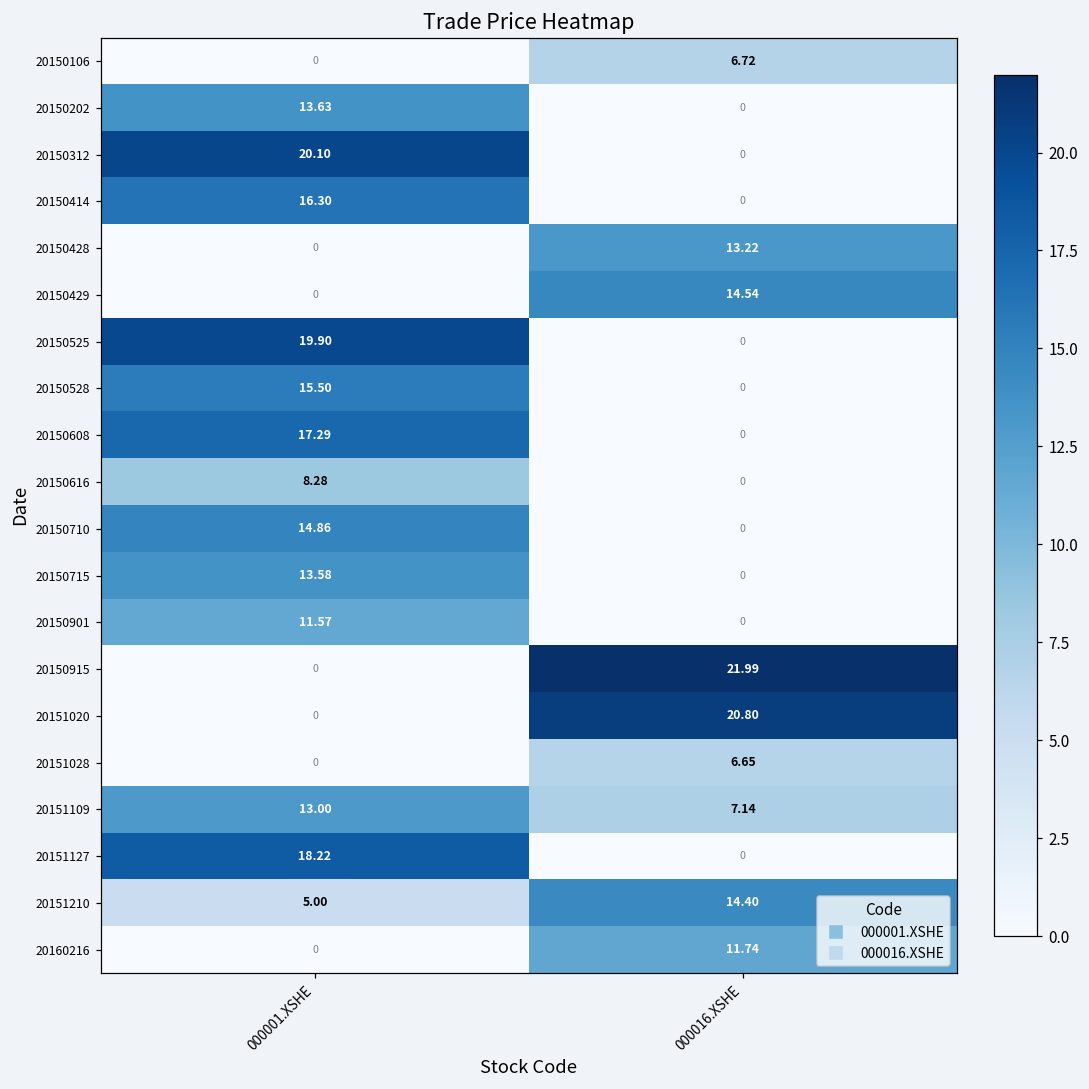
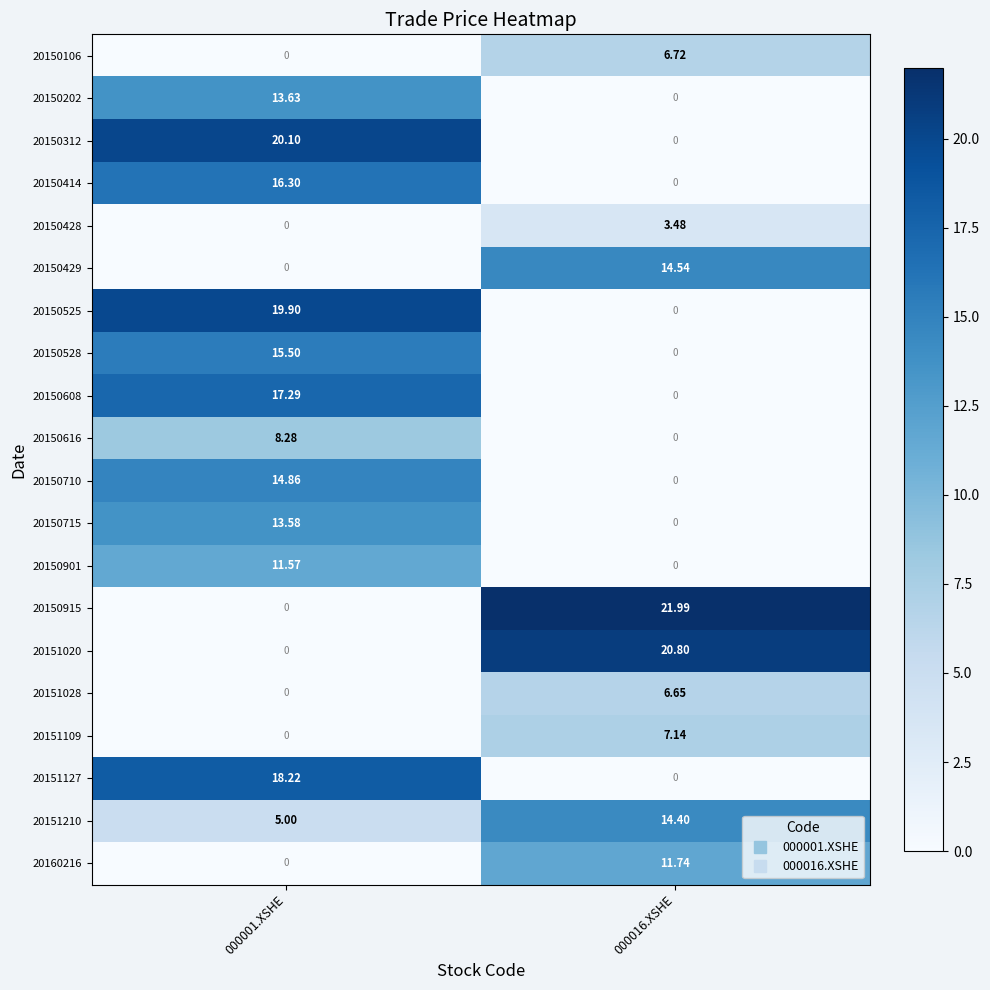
20150428, 000016.XSHE: 13.22 -> 3.48
20151109, 000001.XSHE: 13.00 -> 0
